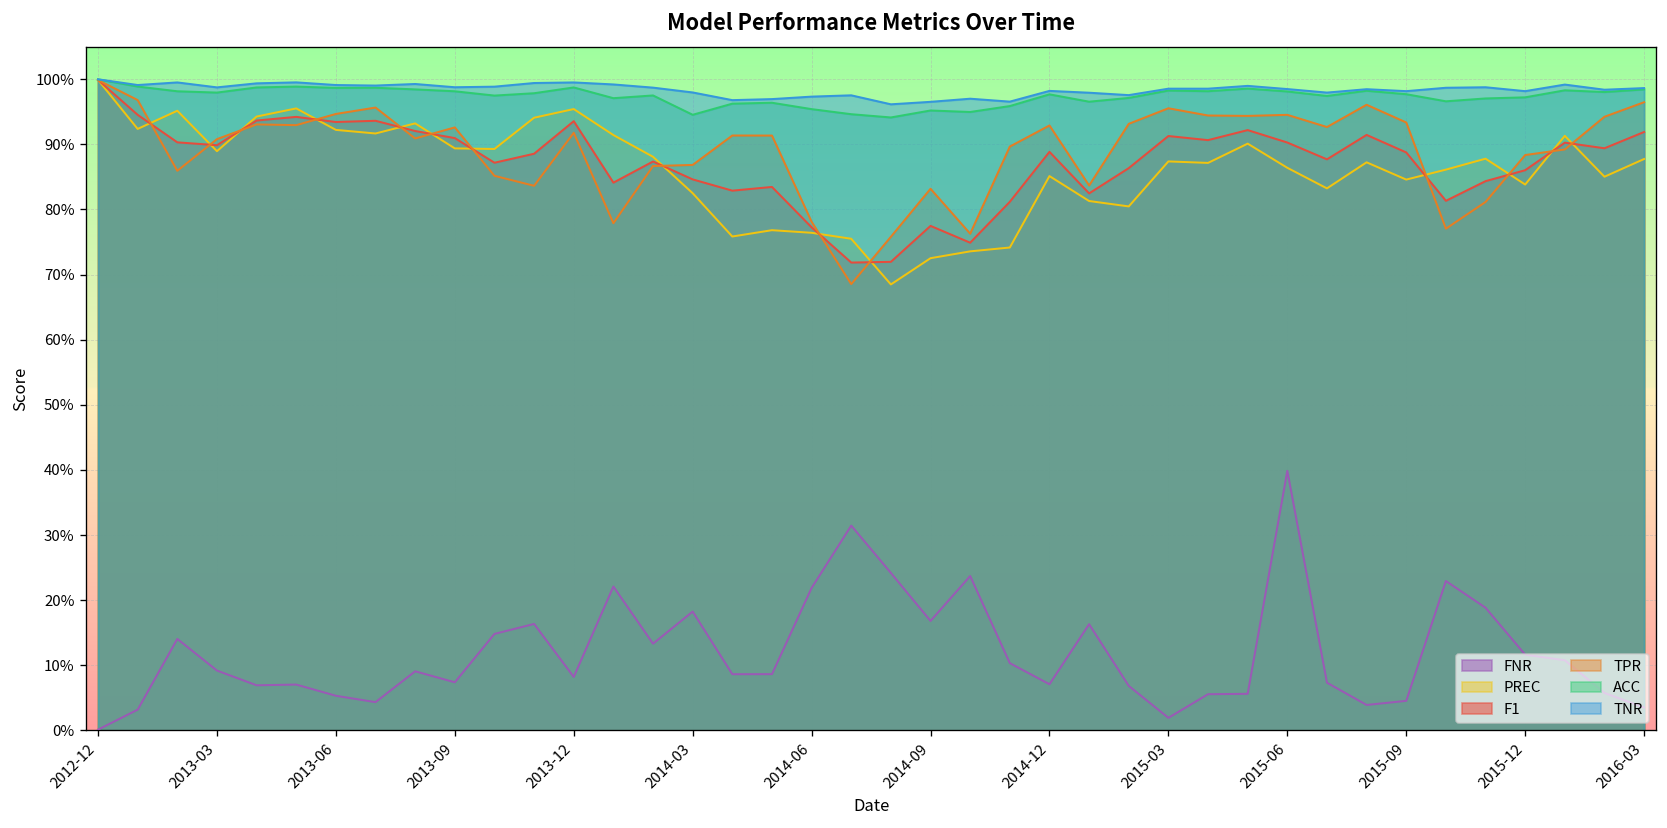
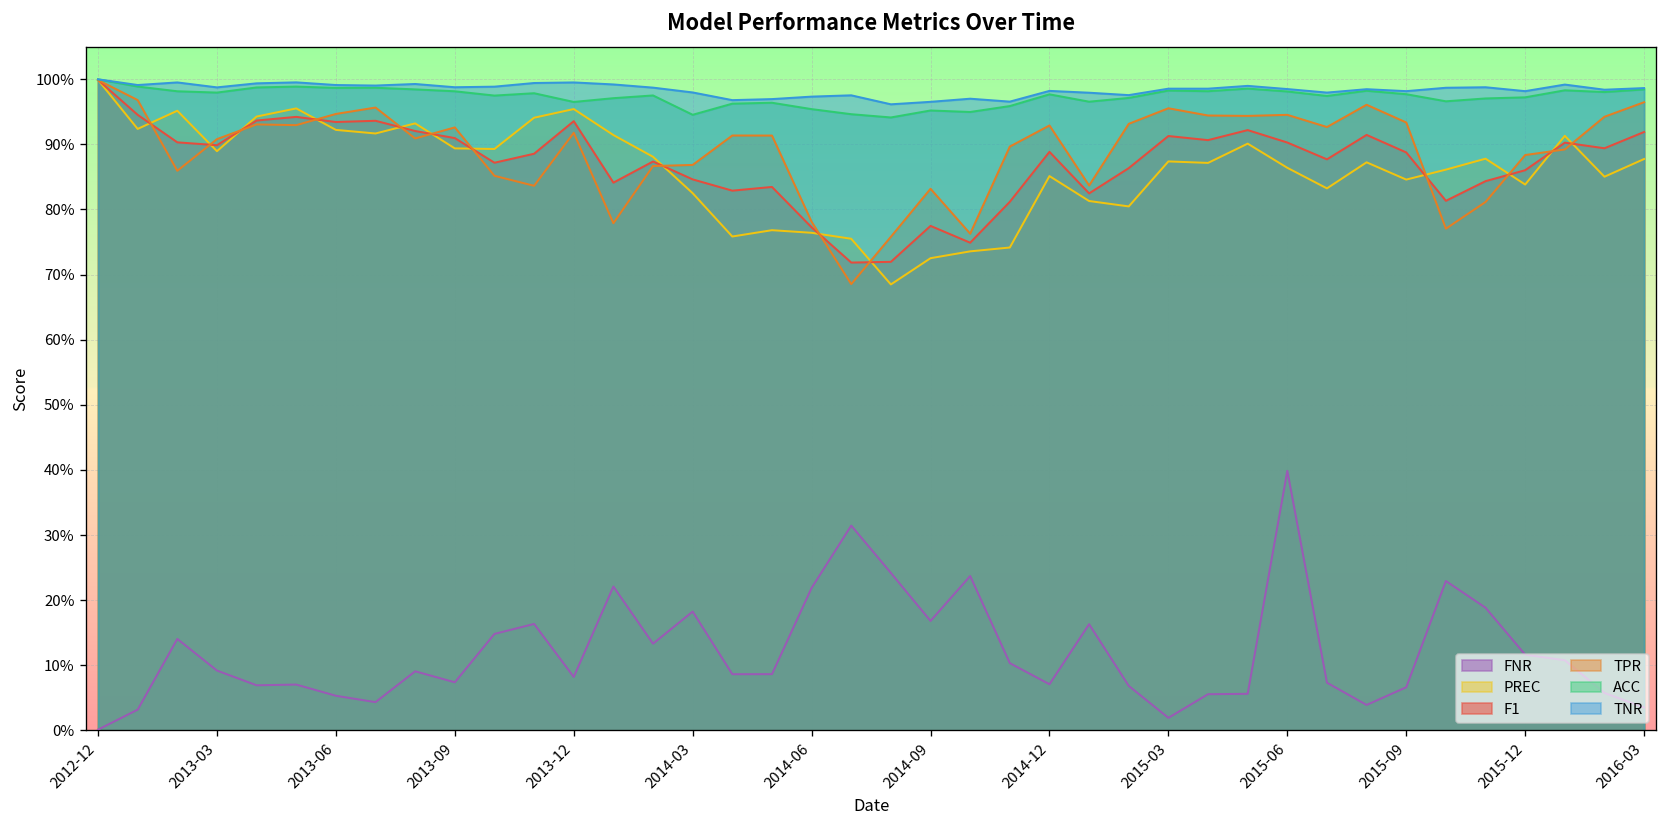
ACC, 2013-12: 99% -> 97%
FNR, 2015-09: 5% -> 7%
